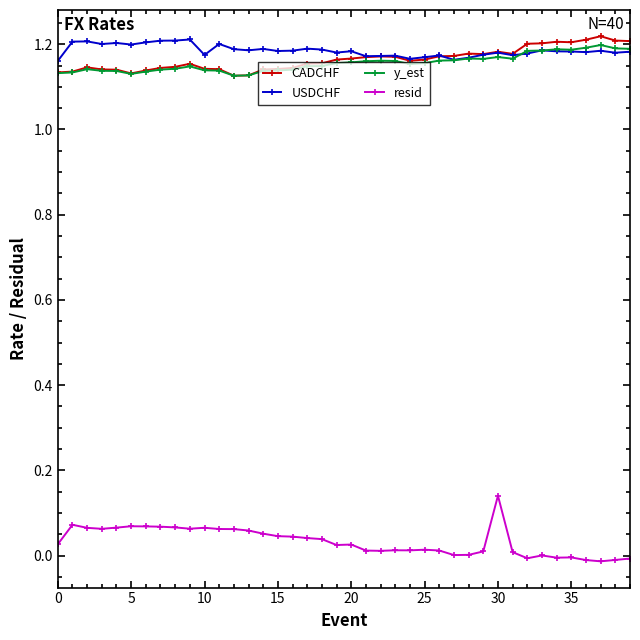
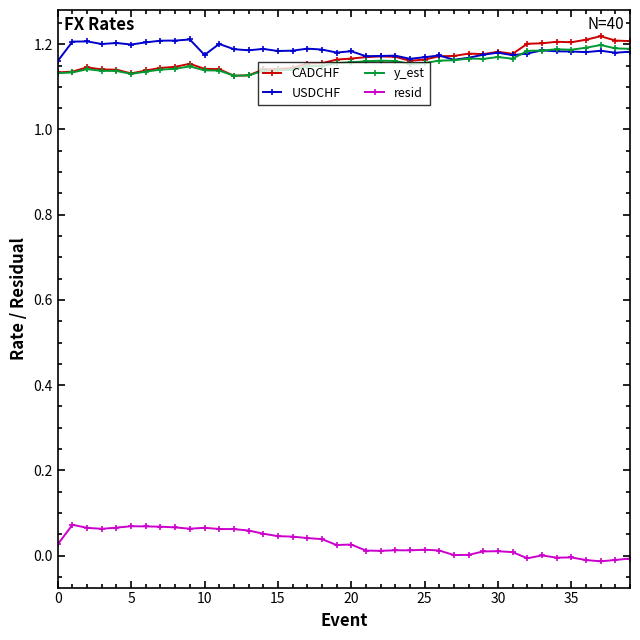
resid, 30: 0.14 -> 0.01
